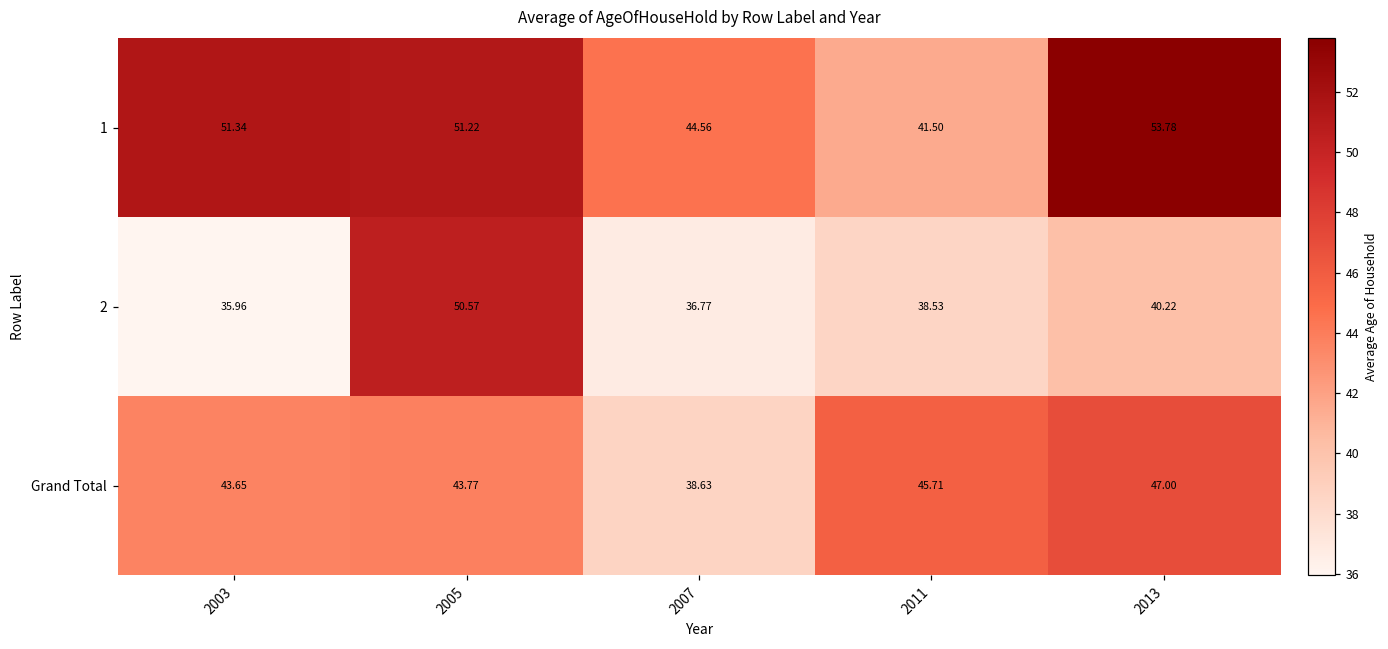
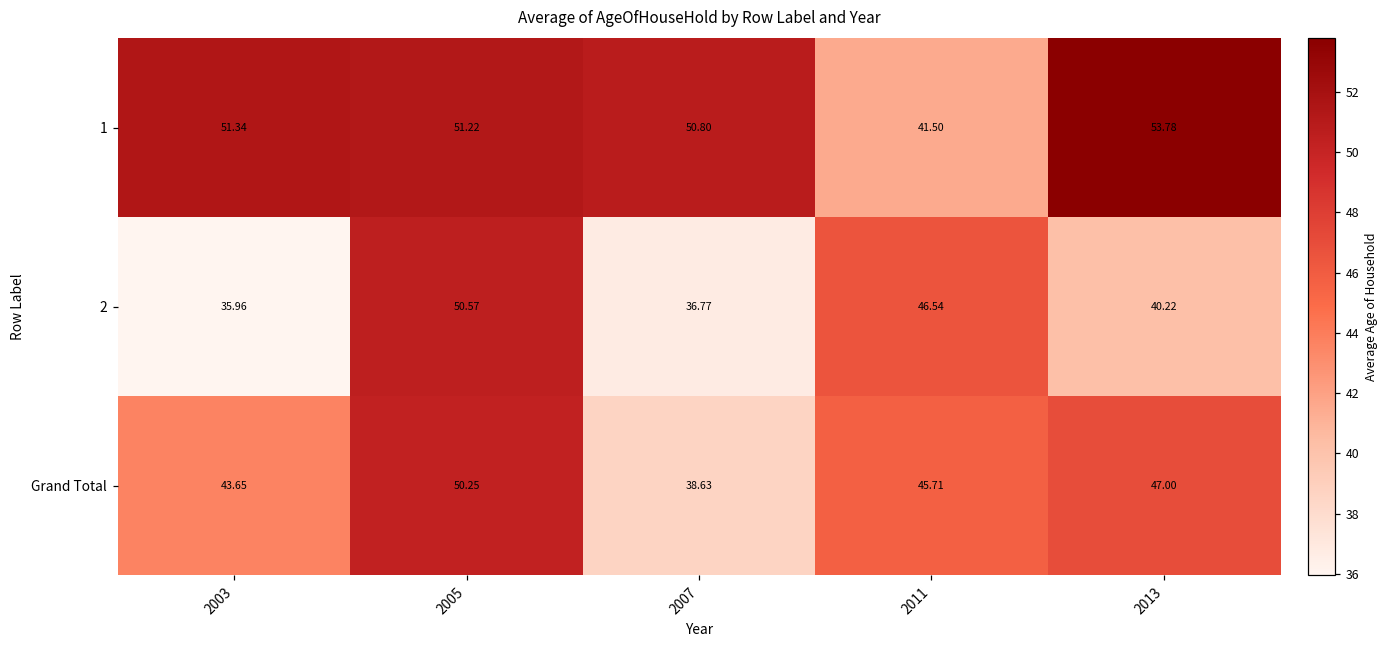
1, 2007: 44.56 -> 50.80
2, 2011: 38.53 -> 46.54
Grand Total, 2005: 43.77 -> 50.25
